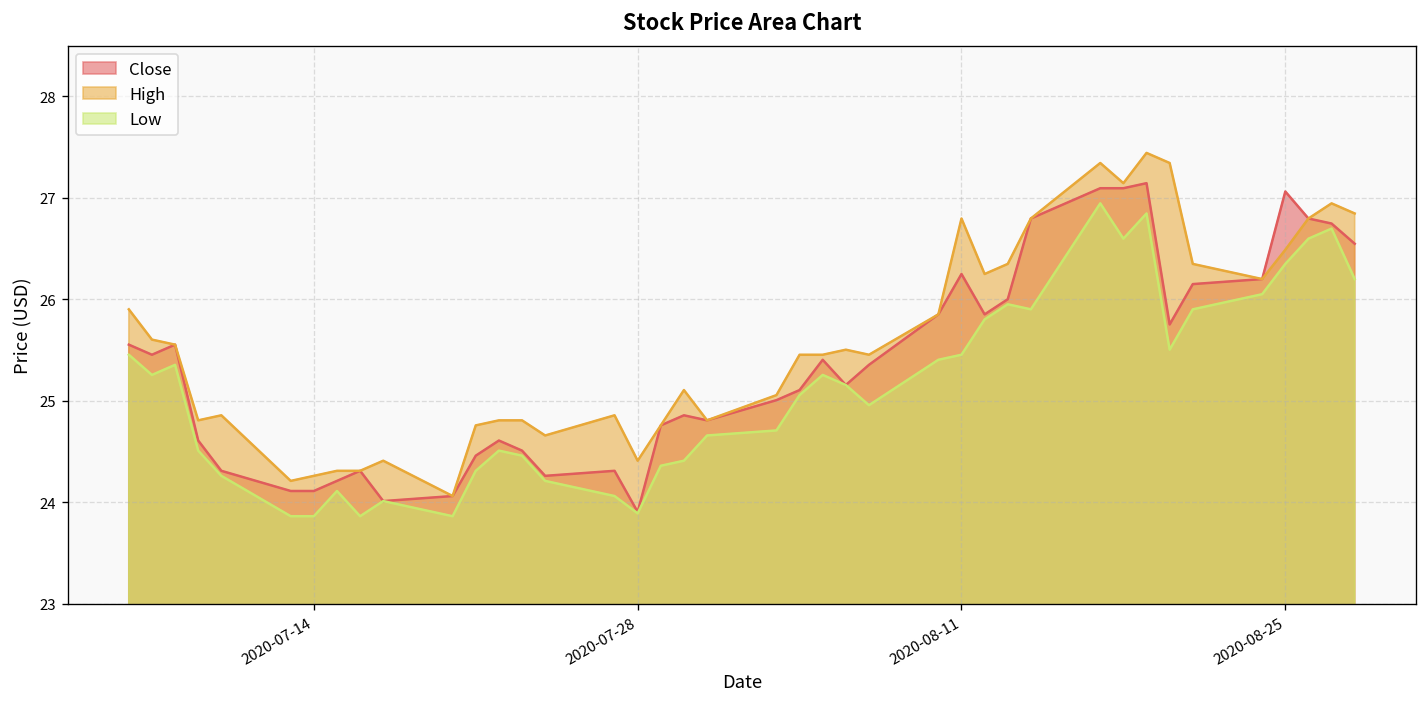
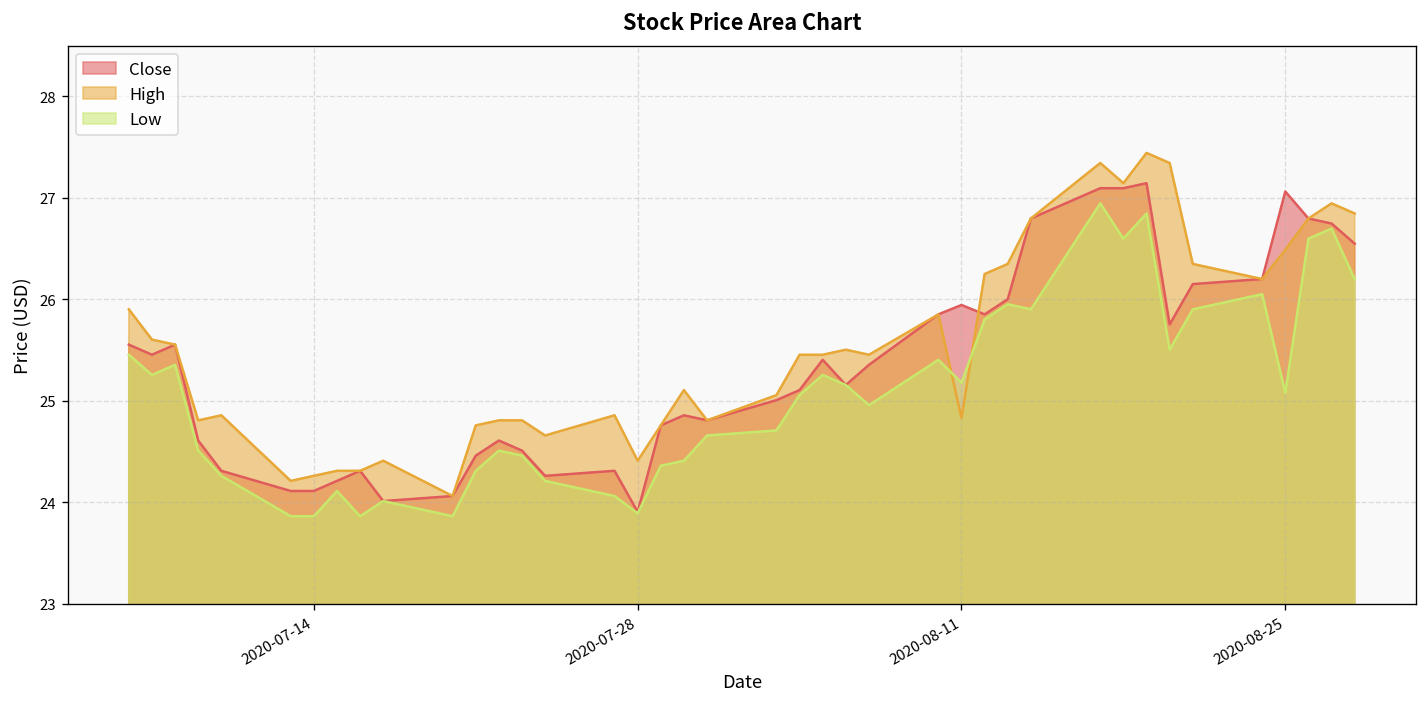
Close, 2020-08-11: 26.3 -> 25.9
High, 2020-08-11: 26.8 -> 24.8
Low, 2020-08-11: 25.5 -> 25.2
Low, 2020-08-25: 26.3 -> 25.1
